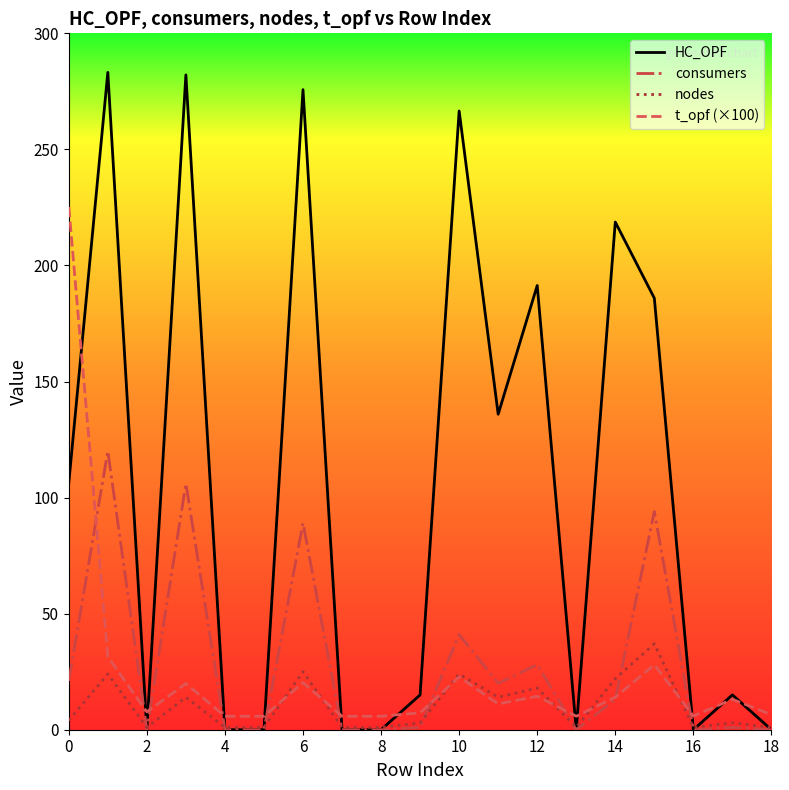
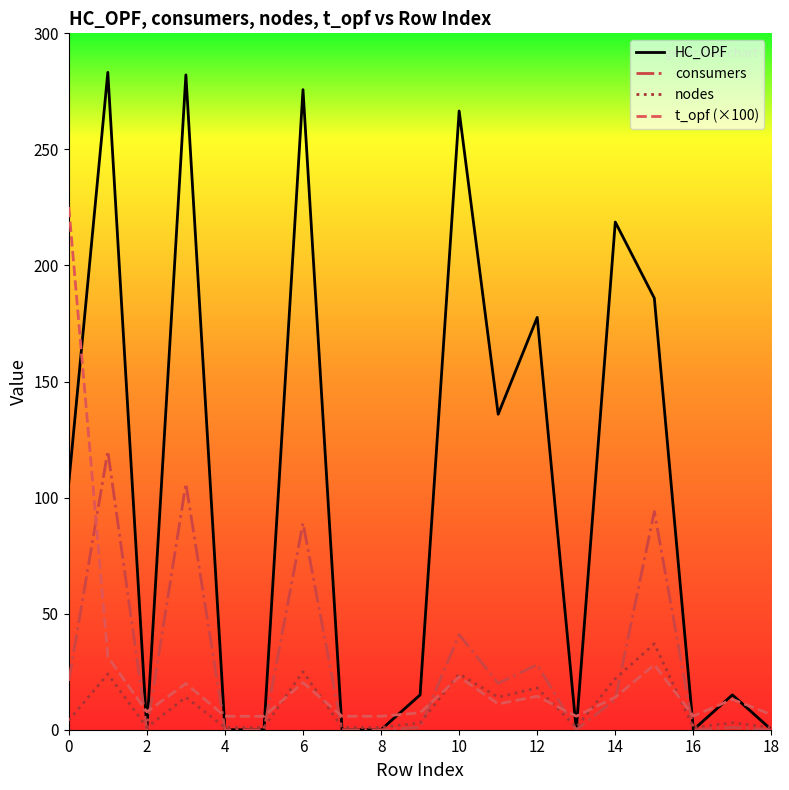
HC_OPF, 12: 191 -> 178
